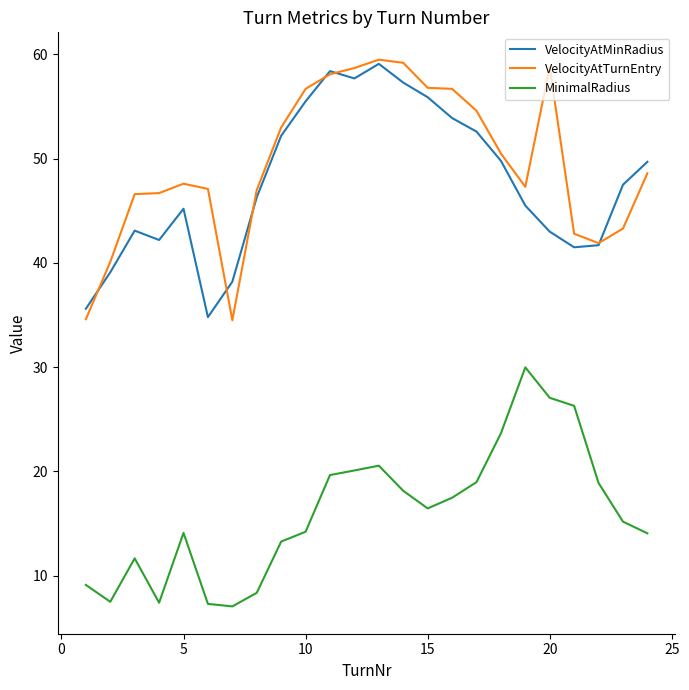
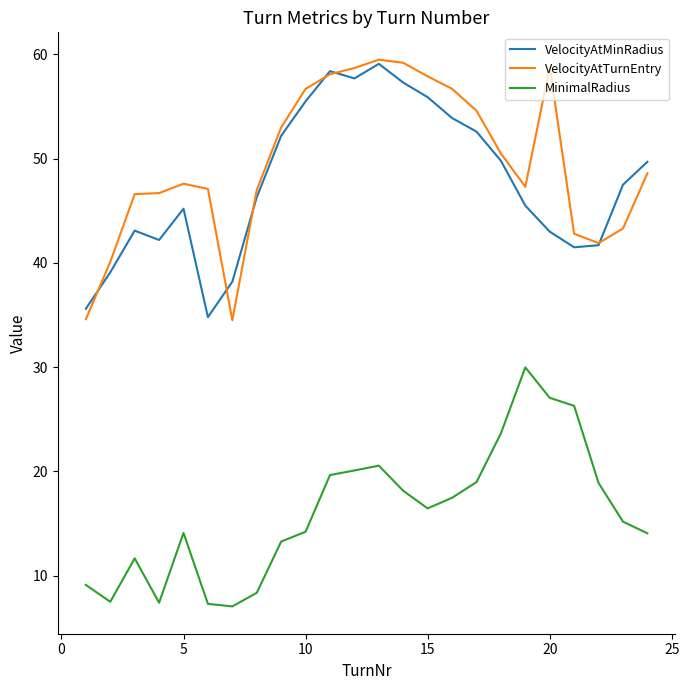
VelocityAtTurnEntry, 15: 56.8 -> 57.9
